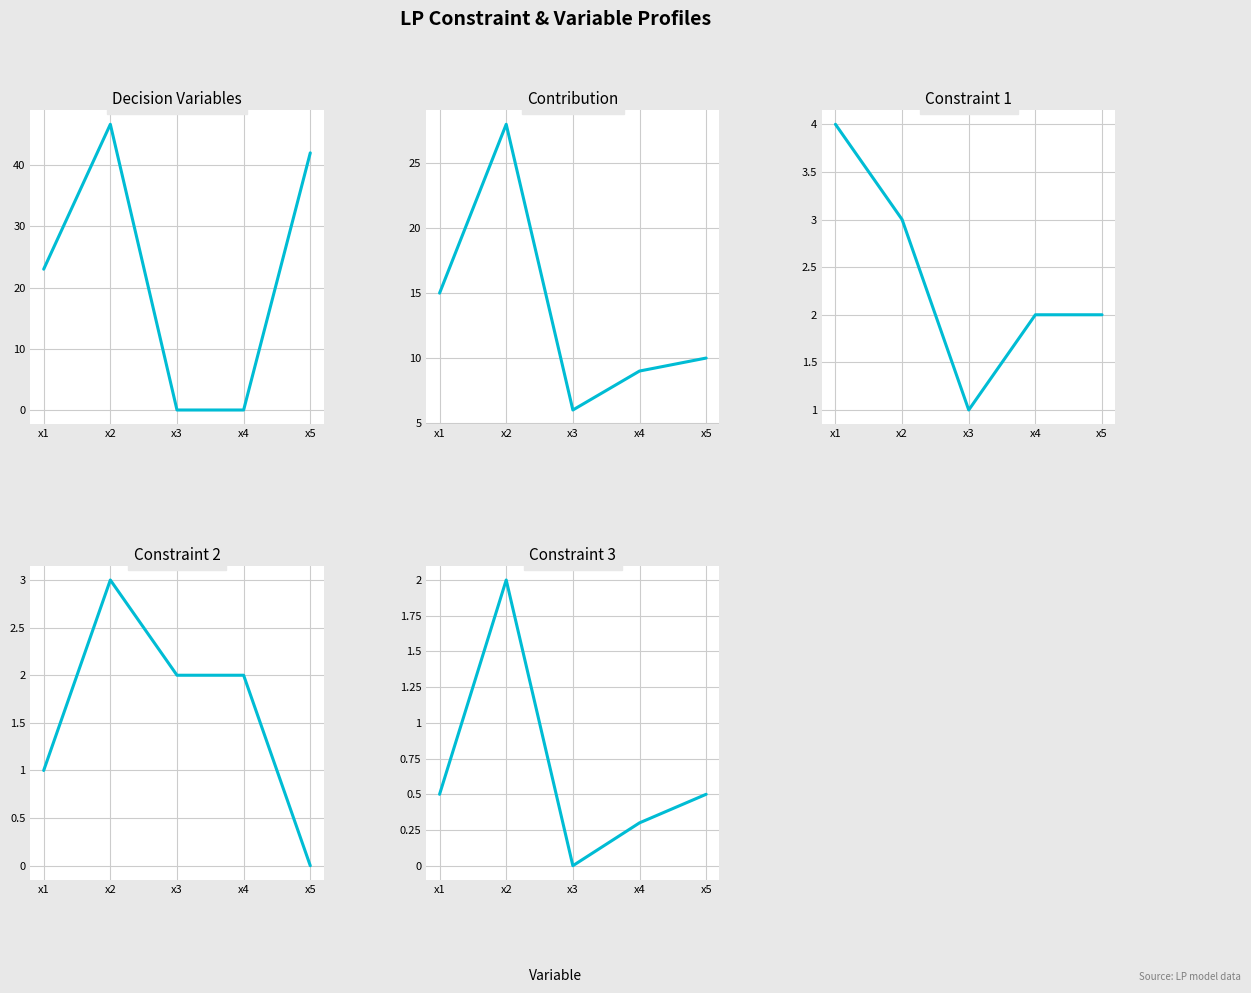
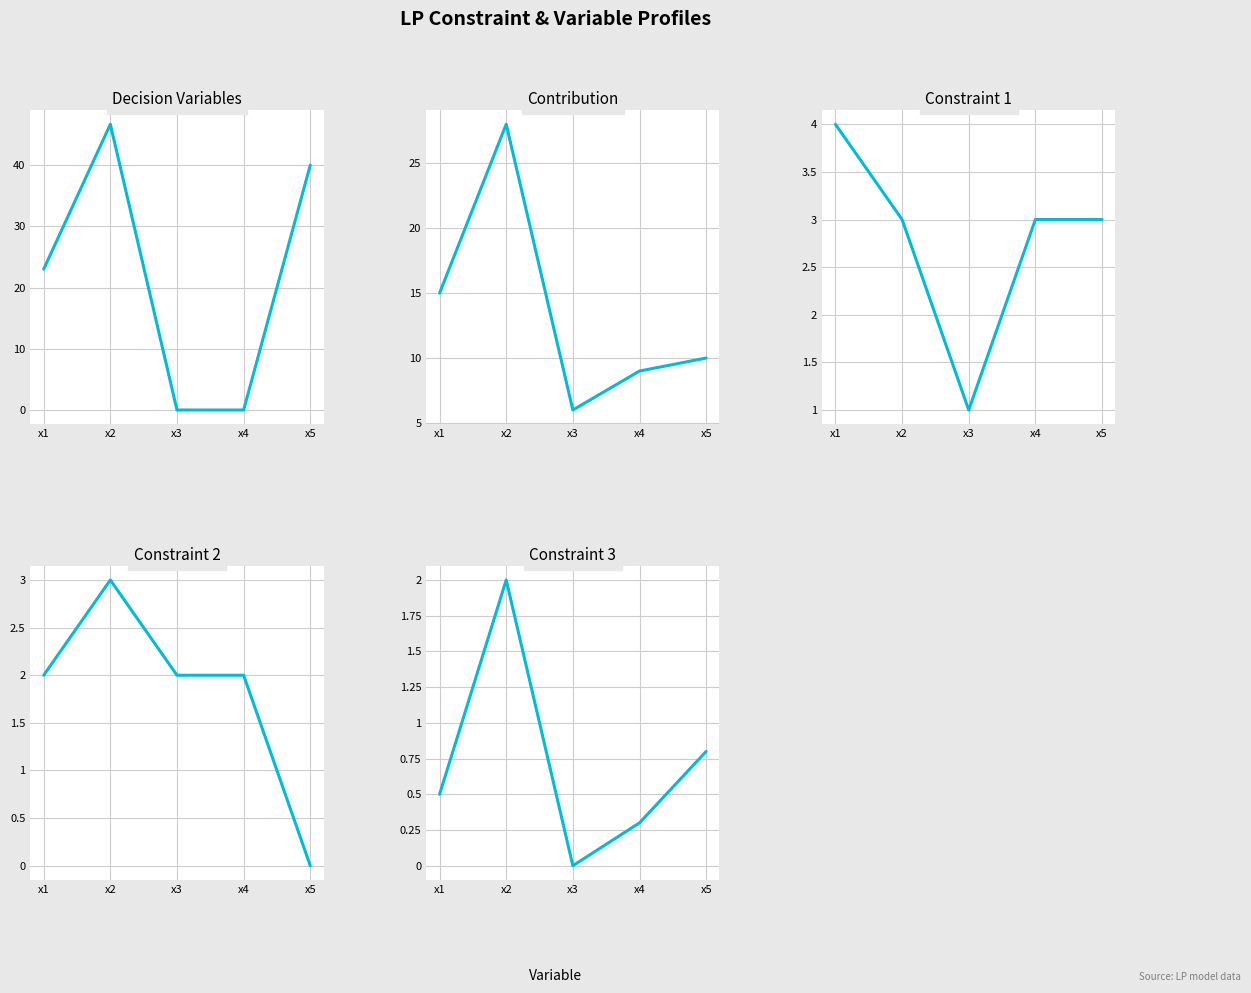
Decision Variables, x5: 42 -> 40
Constraint 1, x4: 2 -> 3
Constraint 1, x5: 2 -> 3
Constraint 2, x1: 1 -> 2
Constraint 3, x5: 0.5 -> 0.8
